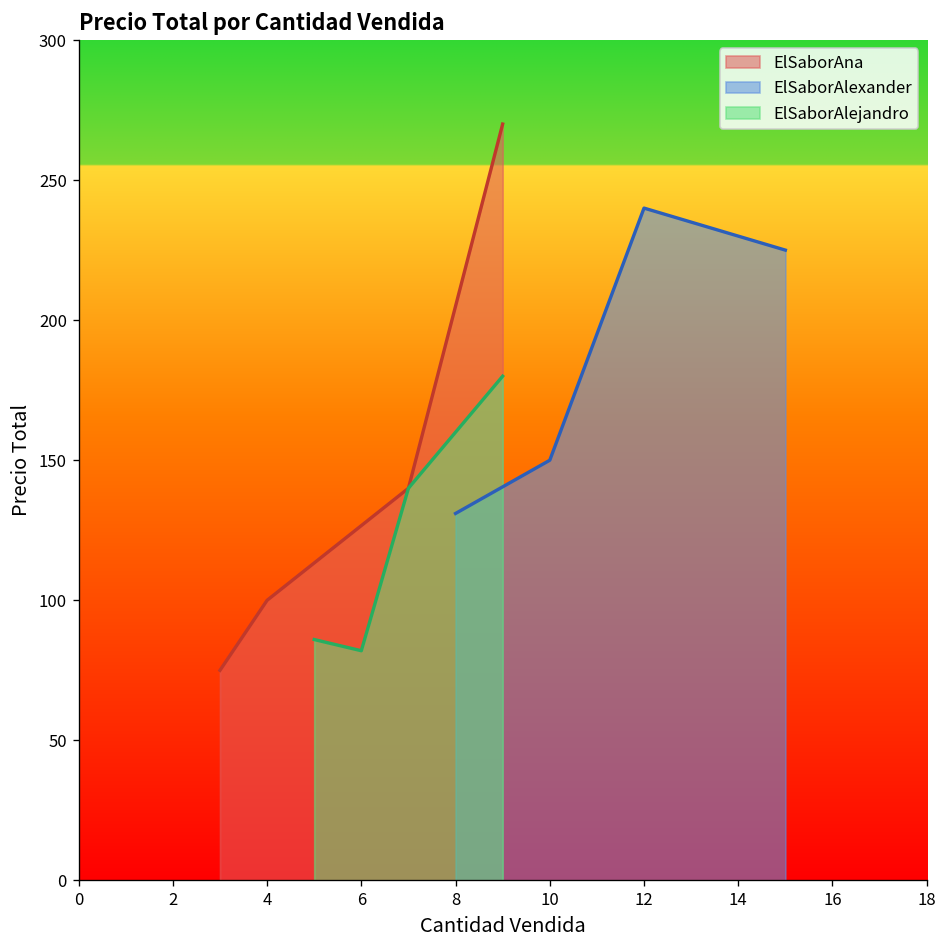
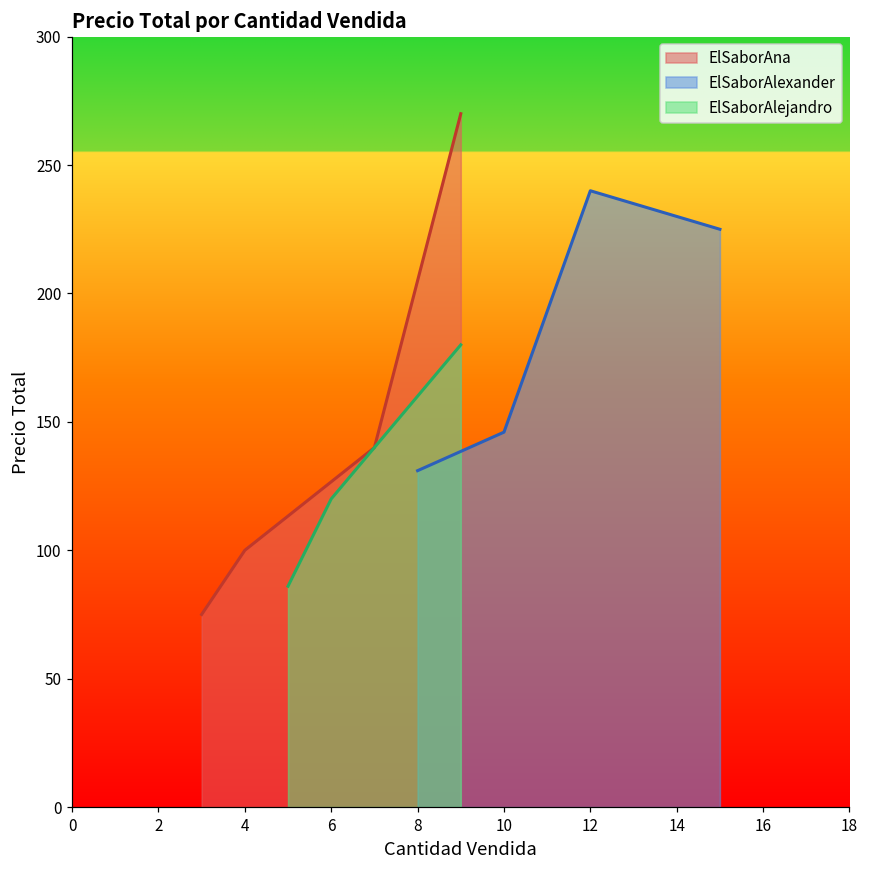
ElSaborAlejandro, 6: 82 -> 120
ElSaborAlexander, 10: 150 -> 146
